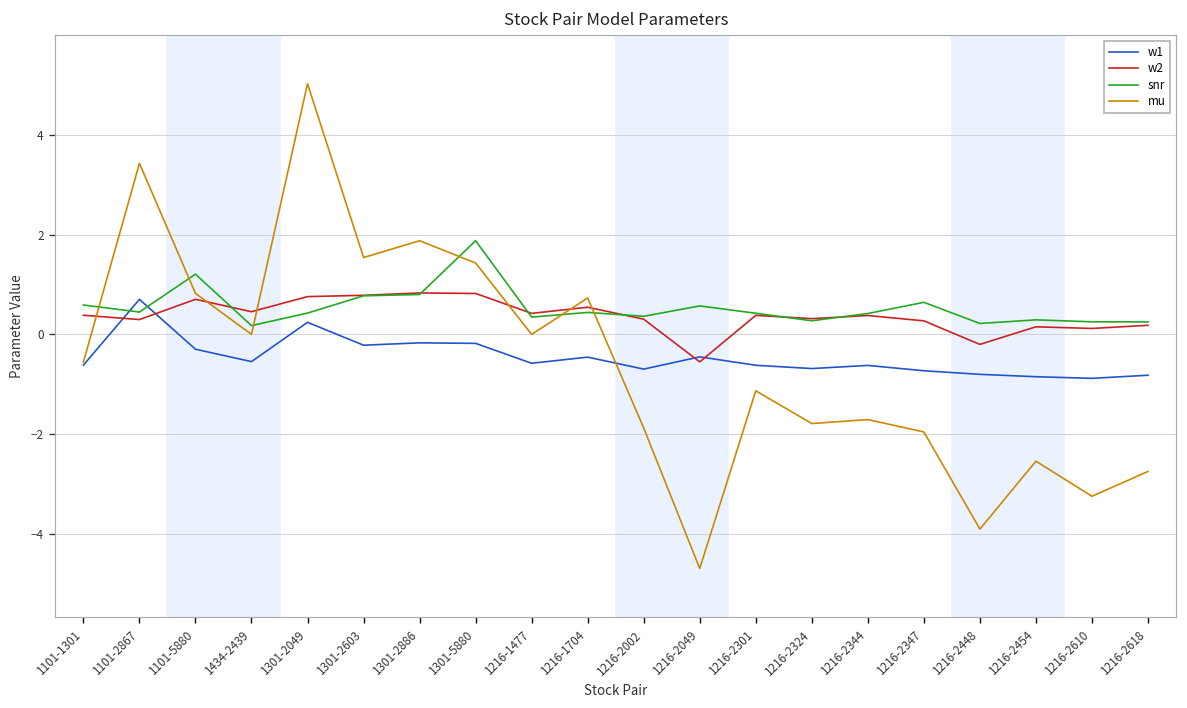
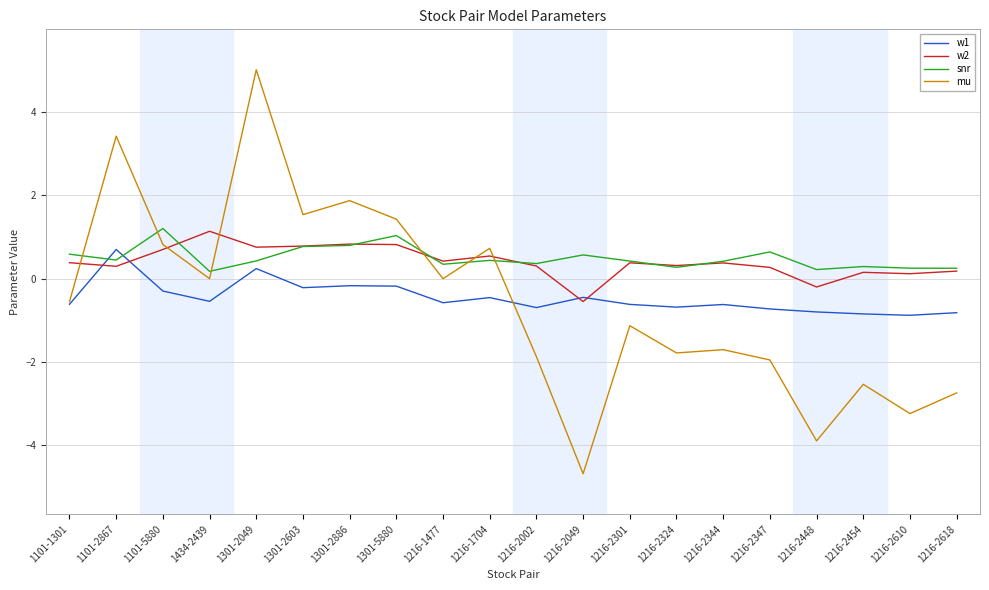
w2, 1434-2439: 0.5 -> 1.1
snr, 1301-5880: 1.9 -> 1.0
